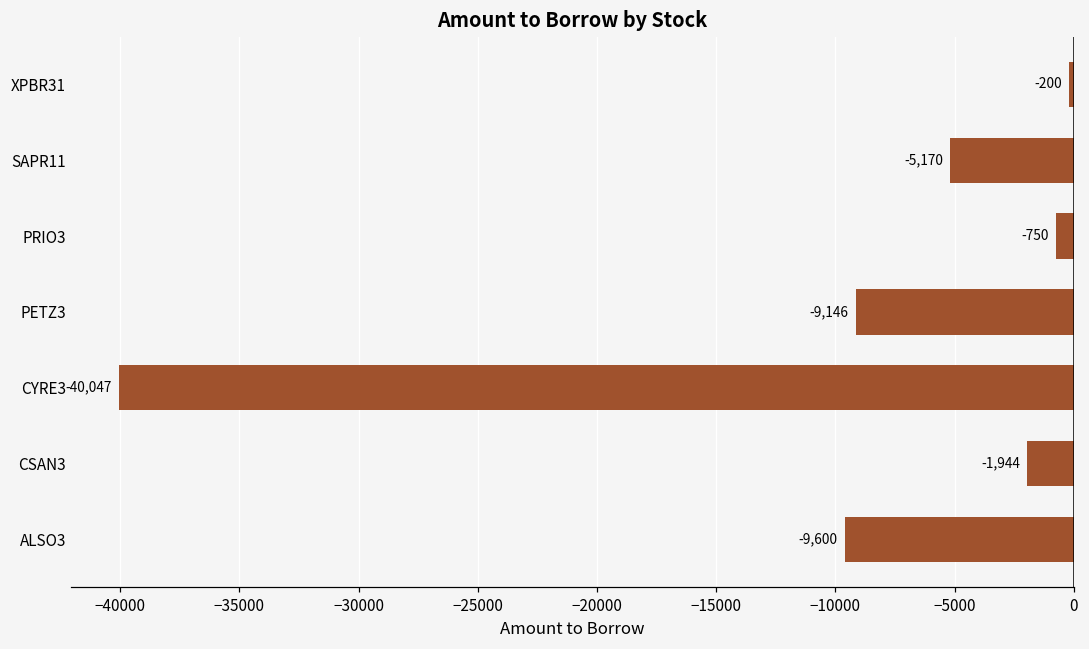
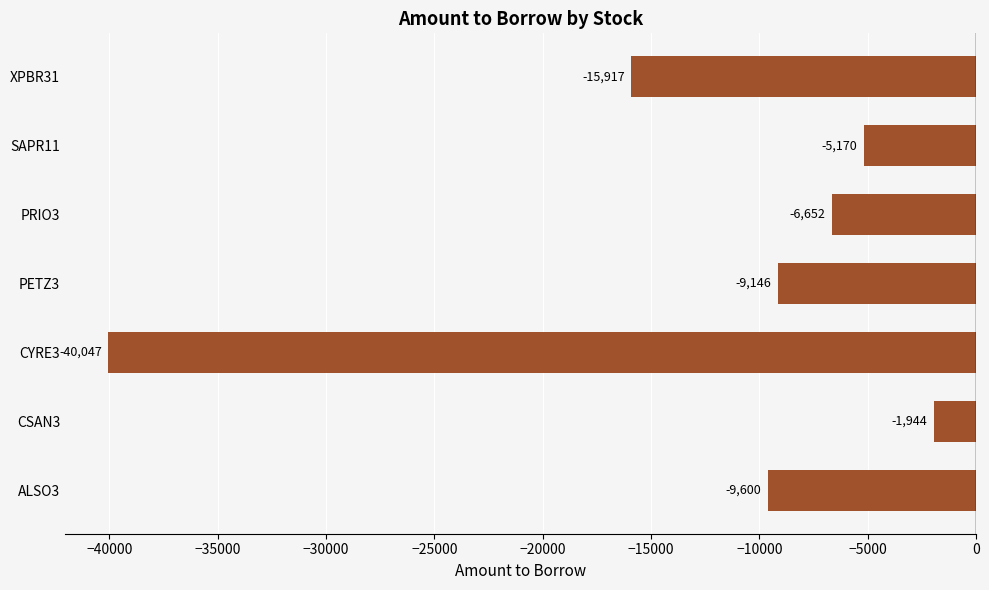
XPBR31: -200 -> -15,917
PRIO3: -750 -> -6,652
